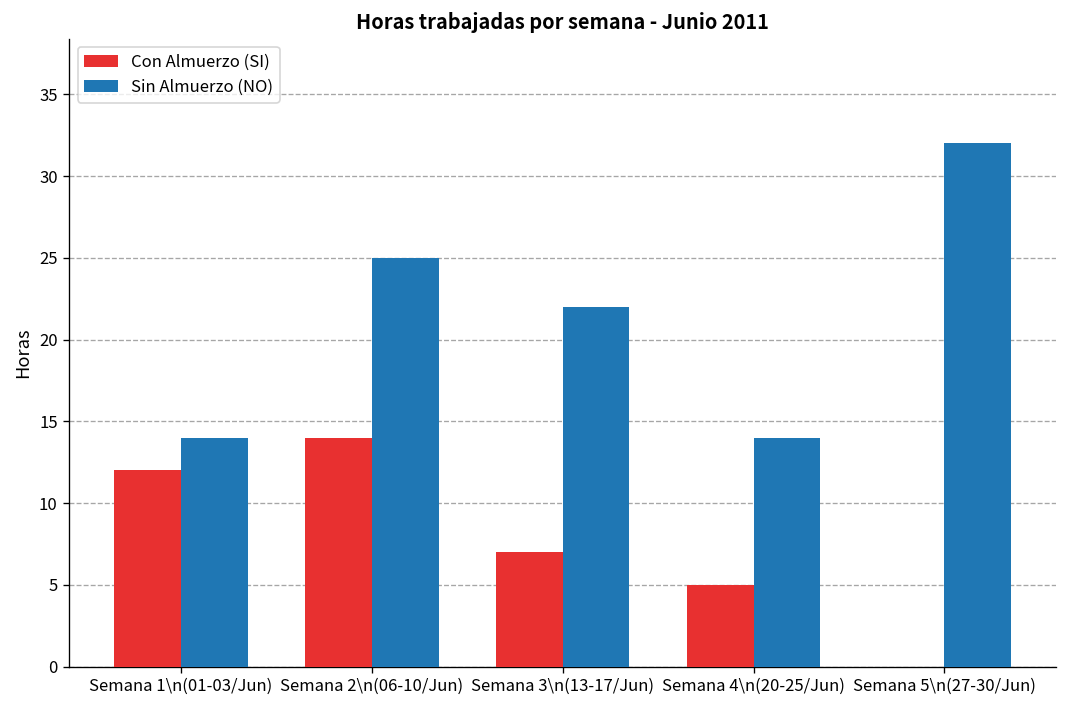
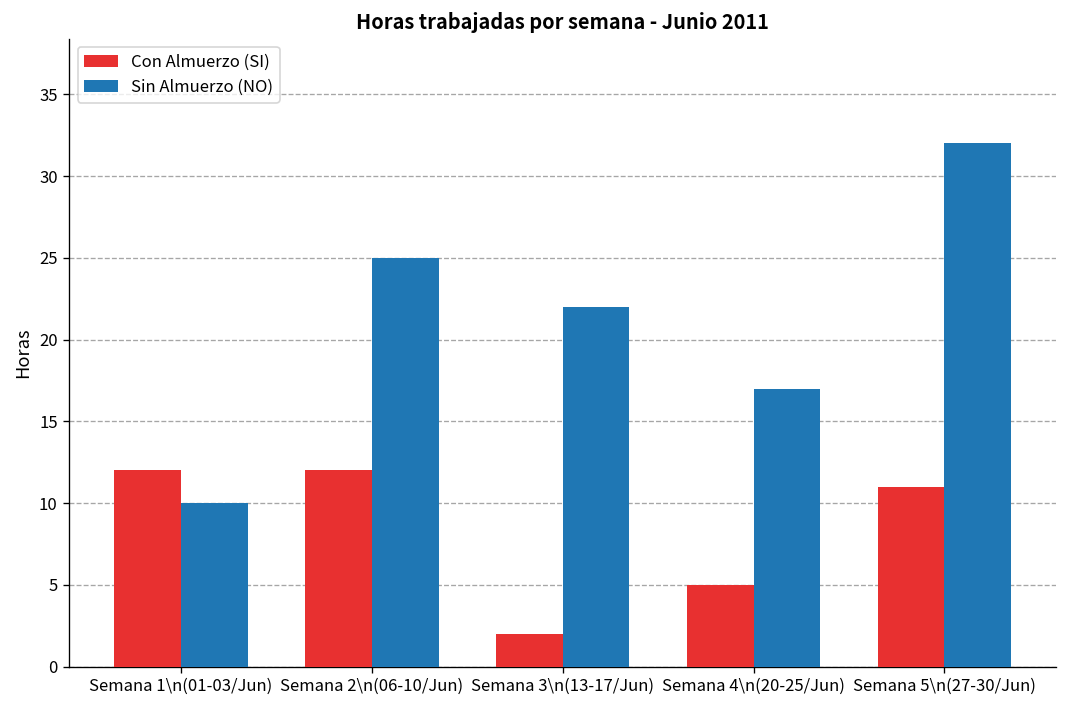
Sin Almuerzo (NO), Semana 1\n(01-03/Jun): 14 -> 10
Con Almuerzo (SI), Semana 2\n(06-10/Jun): 14 -> 12
Con Almuerzo (SI), Semana 3\n(13-17/Jun): 7 -> 2
Sin Almuerzo (NO), Semana 4\n(20-25/Jun): 14 -> 17
Con Almuerzo (SI), Semana 5\n(27-30/Jun): 0 -> 11
